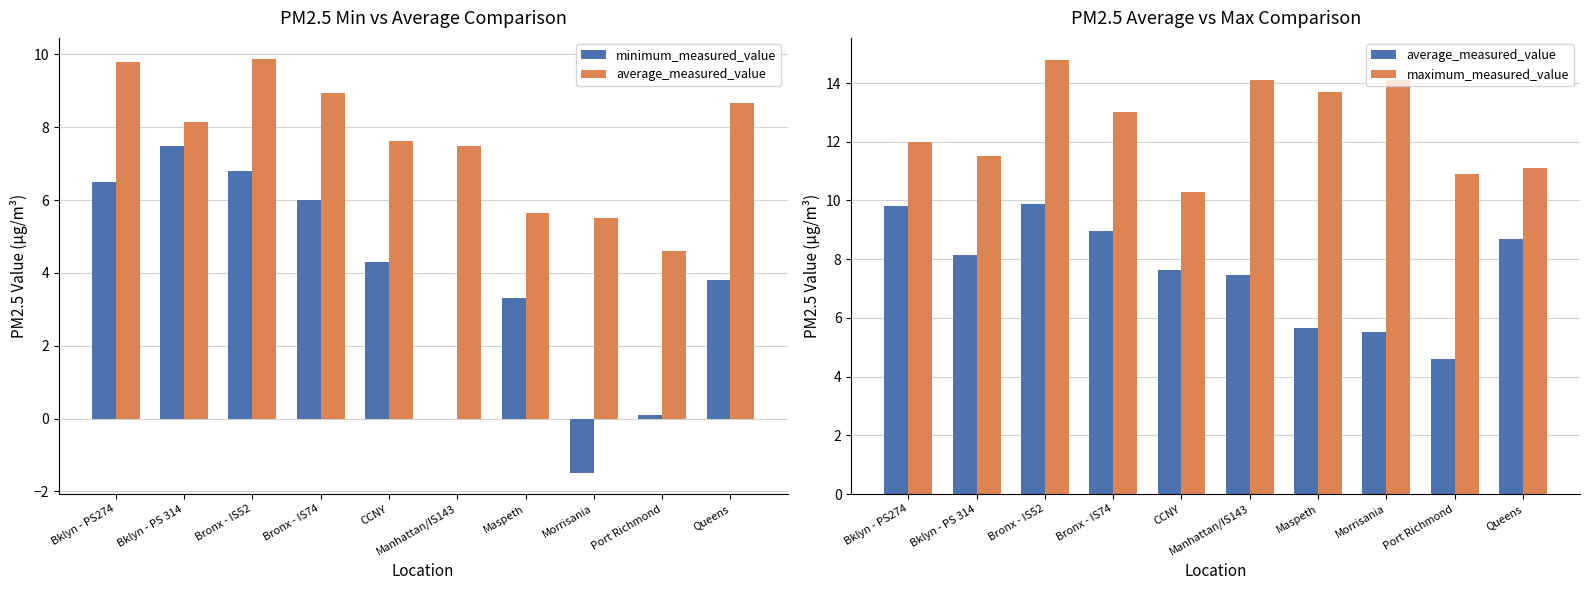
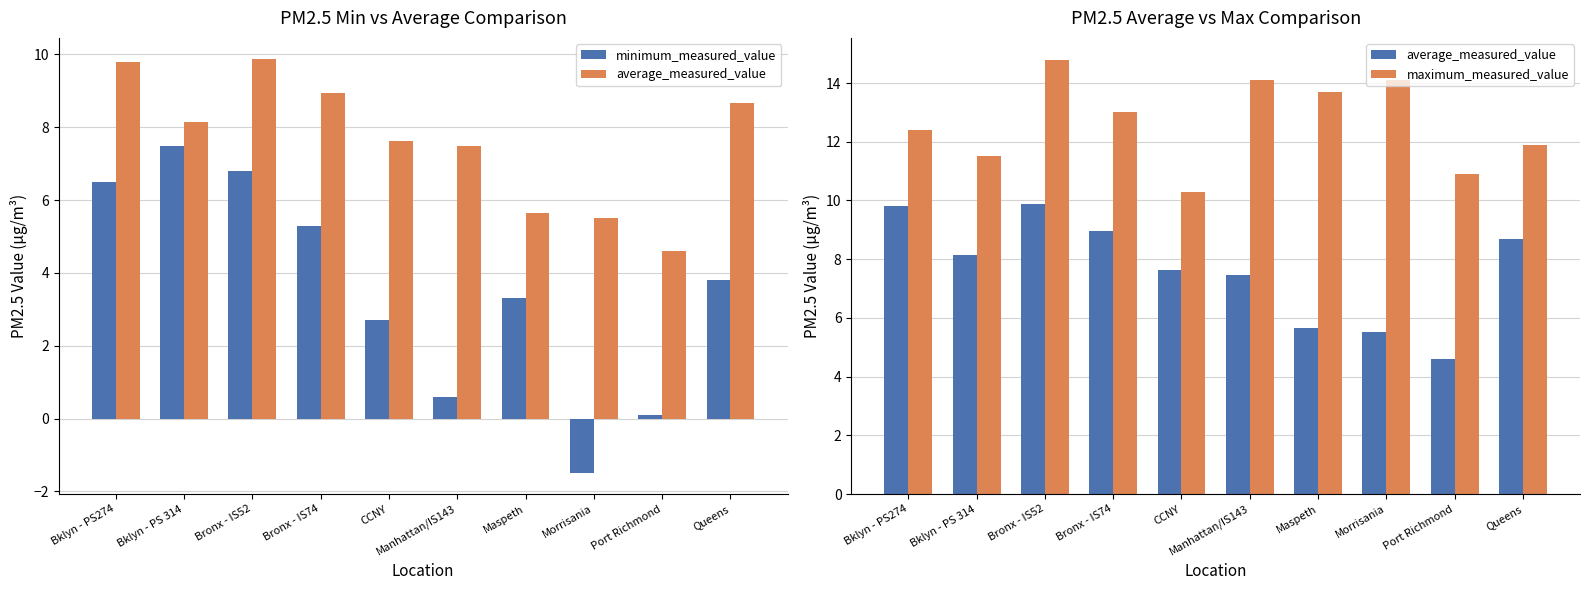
PM2.5 Min vs Average Comparison, minimum_measured_value, Bronx - IS74: 6.0 -> 5.3
PM2.5 Min vs Average Comparison, minimum_measured_value, CCNY: 4.3 -> 2.7
PM2.5 Min vs Average Comparison, minimum_measured_value, Manhattan/IS143: 0.0 -> 0.6
PM2.5 Average vs Max Comparison, maximum_measured_value, Bklyn - PS274: 12.0 -> 12.4
PM2.5 Average vs Max Comparison, maximum_measured_value, Queens: 11.1 -> 11.9
